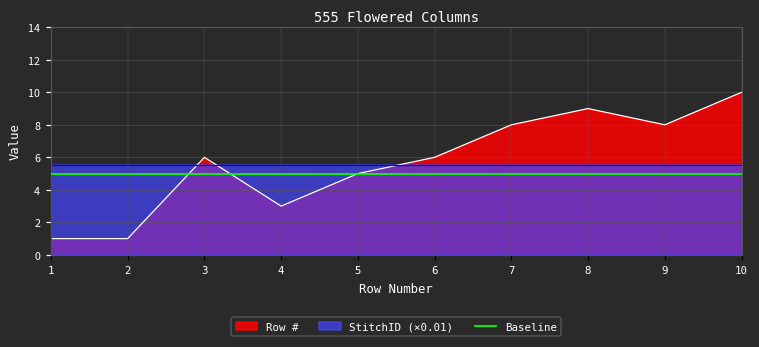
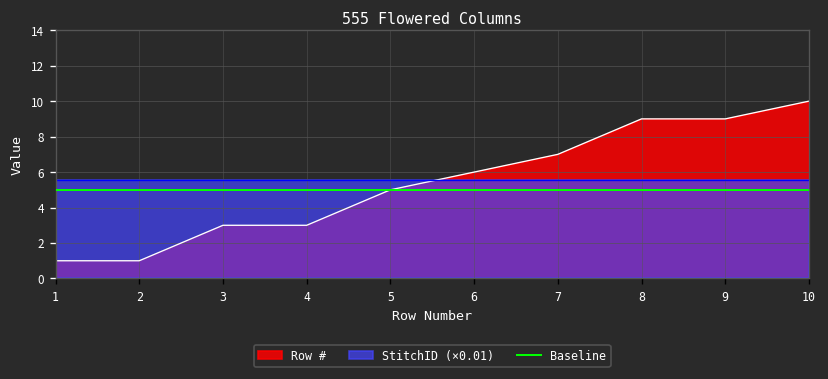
Row #, 3: 6 -> 3
Row #, 7: 8 -> 7
Row #, 9: 8 -> 9
